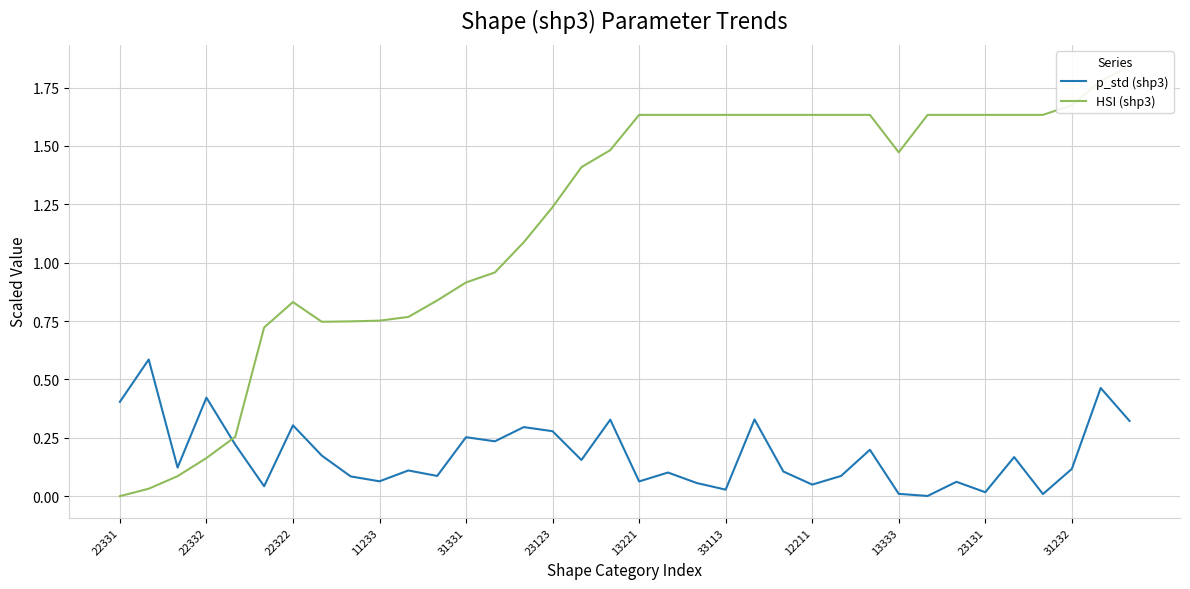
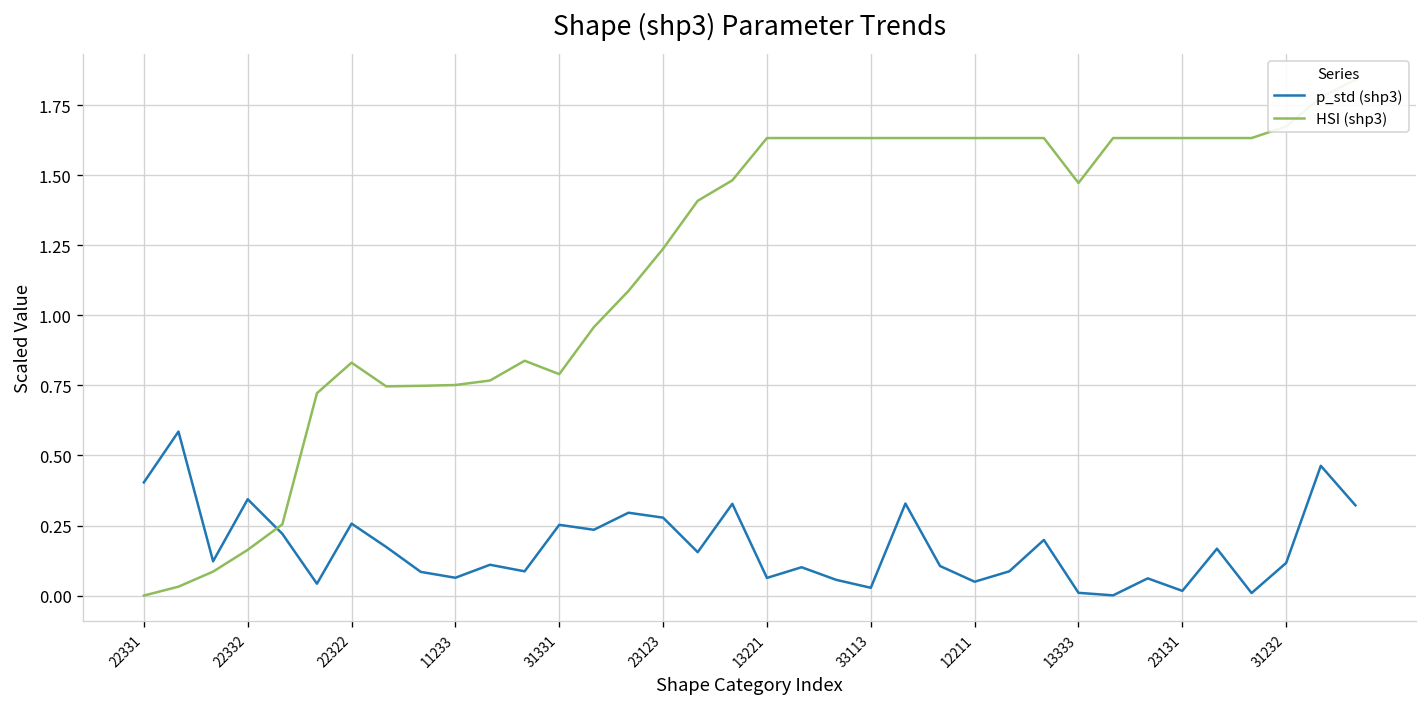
p_std (shp3), 22332: 0.42 -> 0.34
p_std (shp3), 22322: 0.30 -> 0.26
HSI (shp3), 31331: 0.92 -> 0.79
